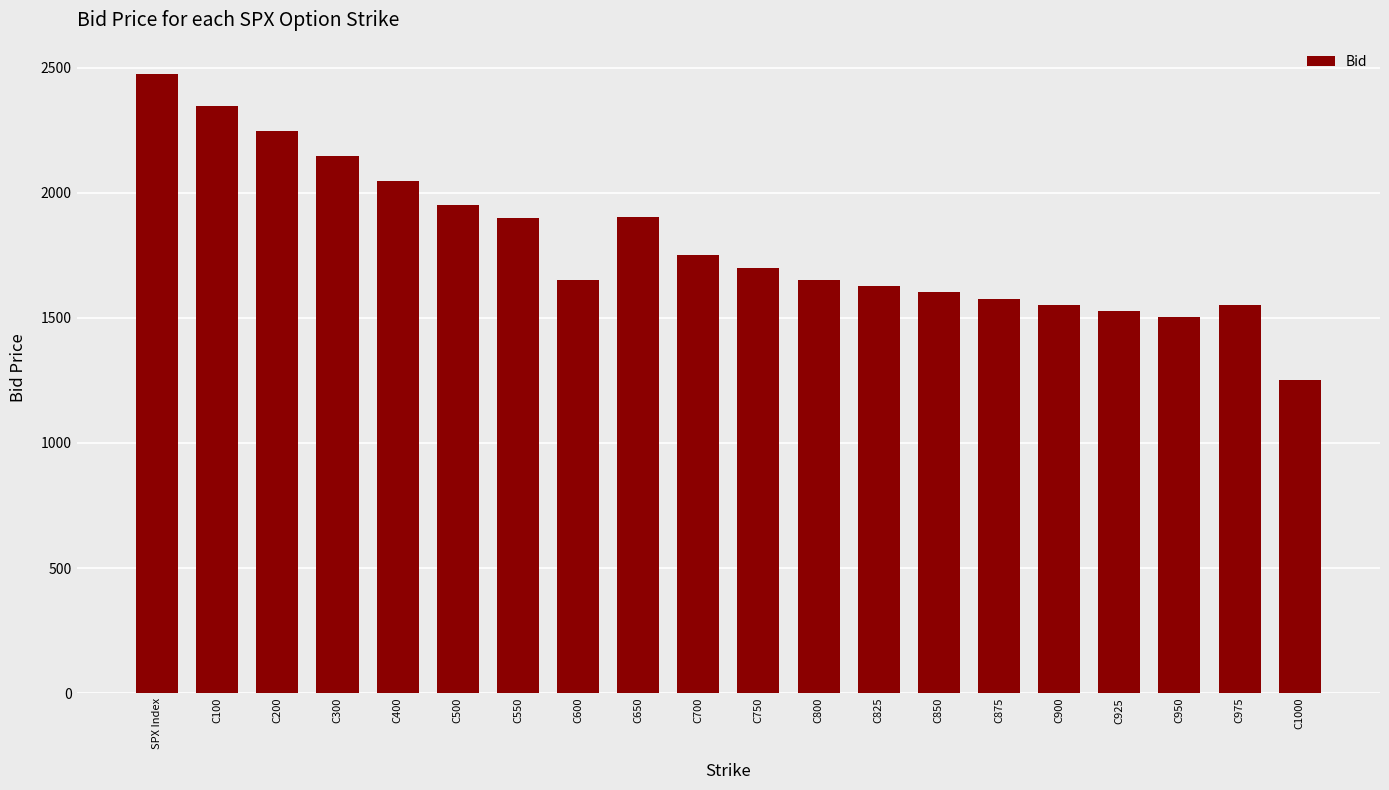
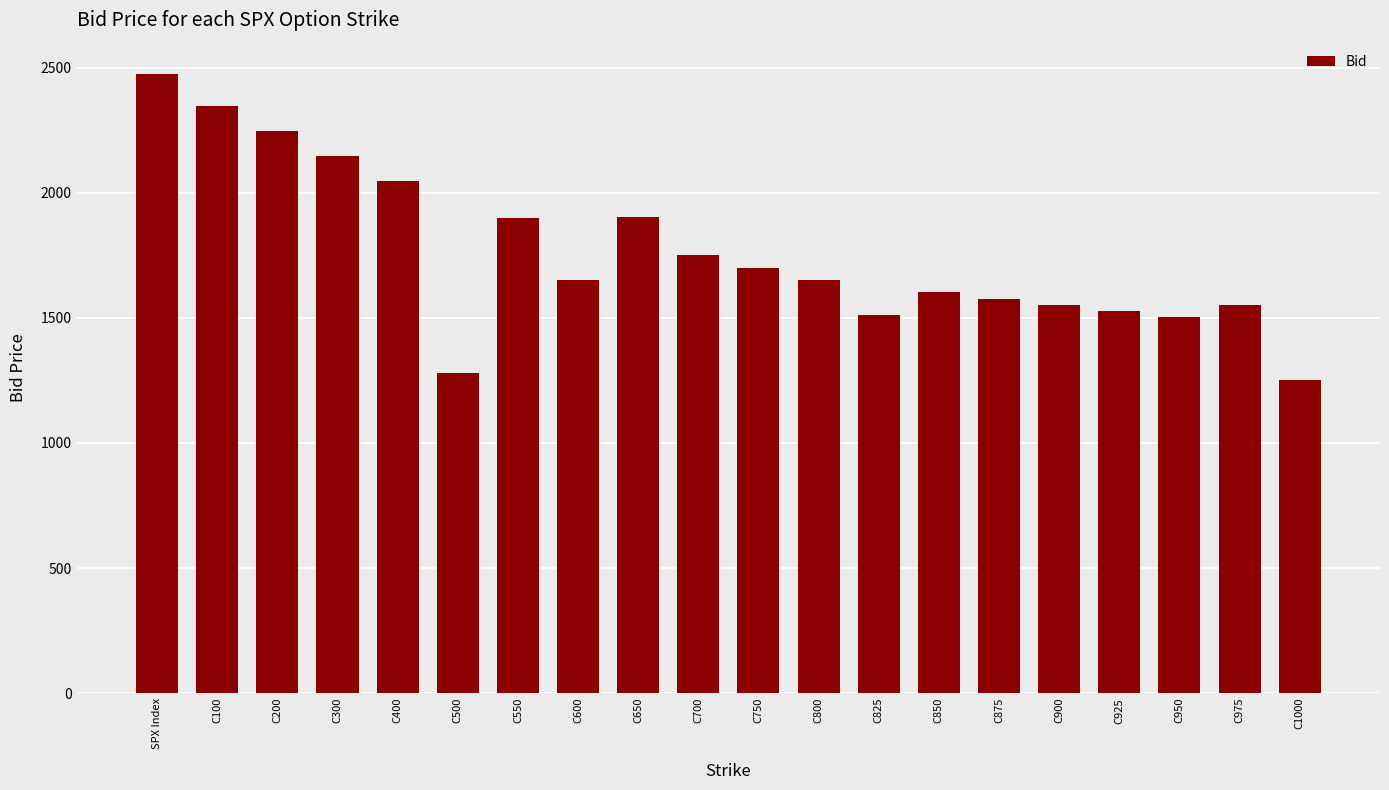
C500: 1950 -> 1280
C825: 1630 -> 1510
